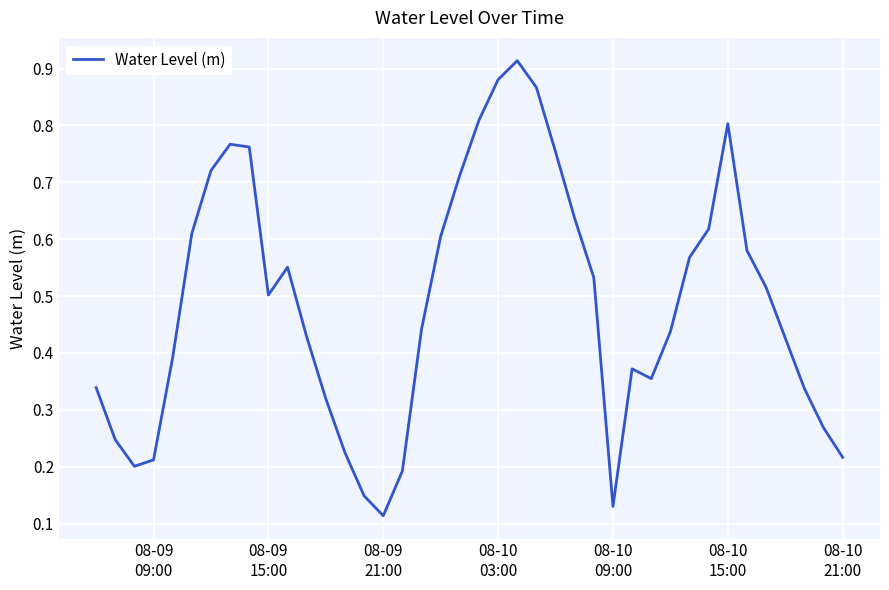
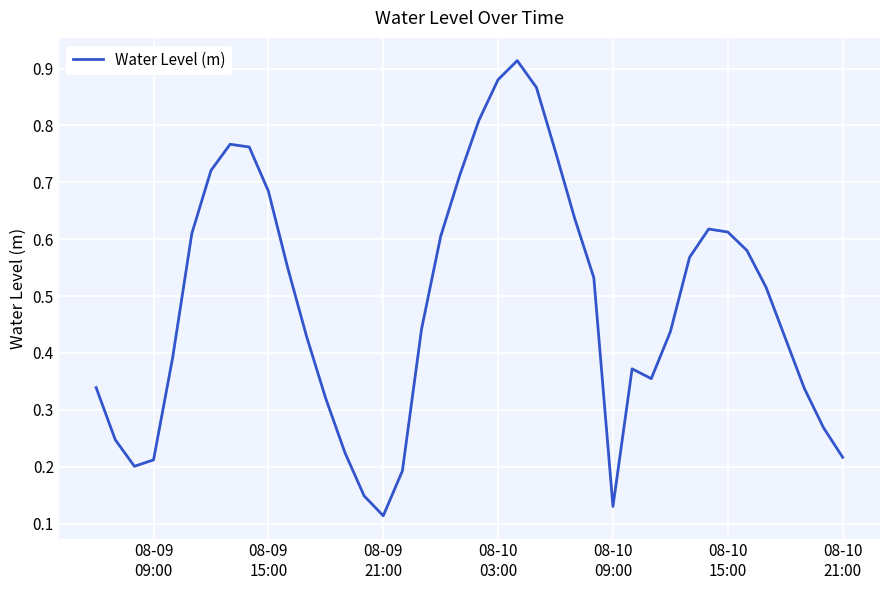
08-09 15:00: 0.50 -> 0.68
08-10 15:00: 0.80 -> 0.61
